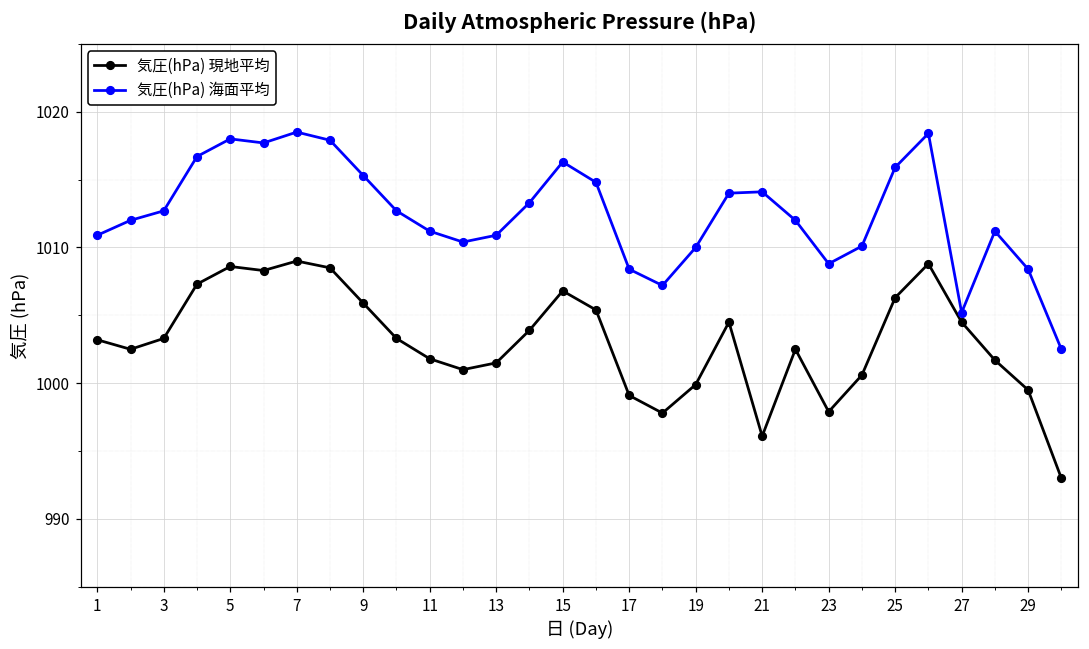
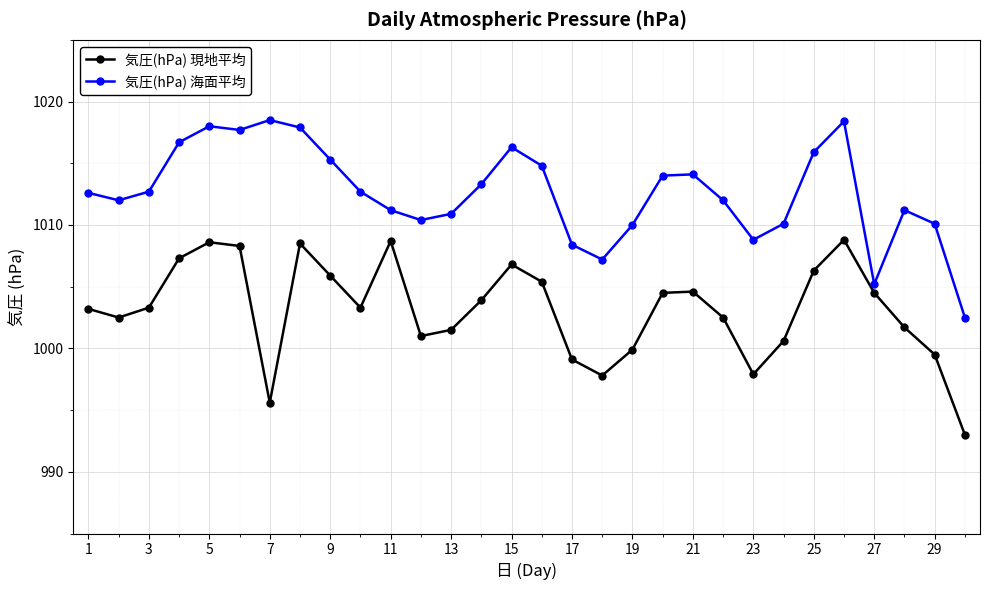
気圧(hPa) 海面平均, 1: 1010.9 -> 1012.6
気圧(hPa) 現地平均, 7: 1009.0 -> 995.6
気圧(hPa) 現地平均, 11: 1001.8 -> 1008.7
気圧(hPa) 現地平均, 21: 996.1 -> 1004.6
気圧(hPa) 海面平均, 29: 1008.4 -> 1010.1
